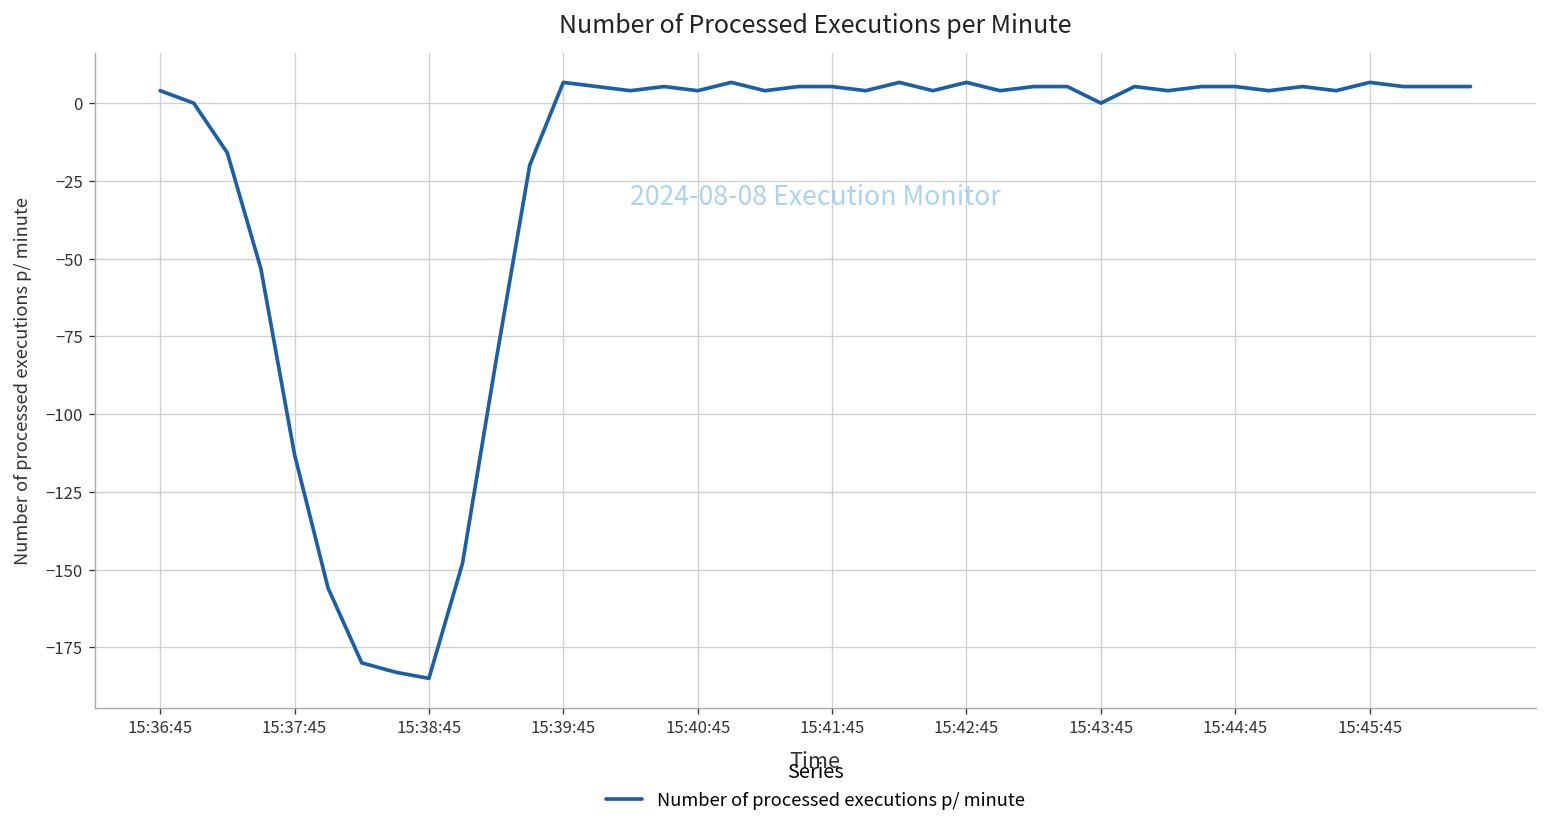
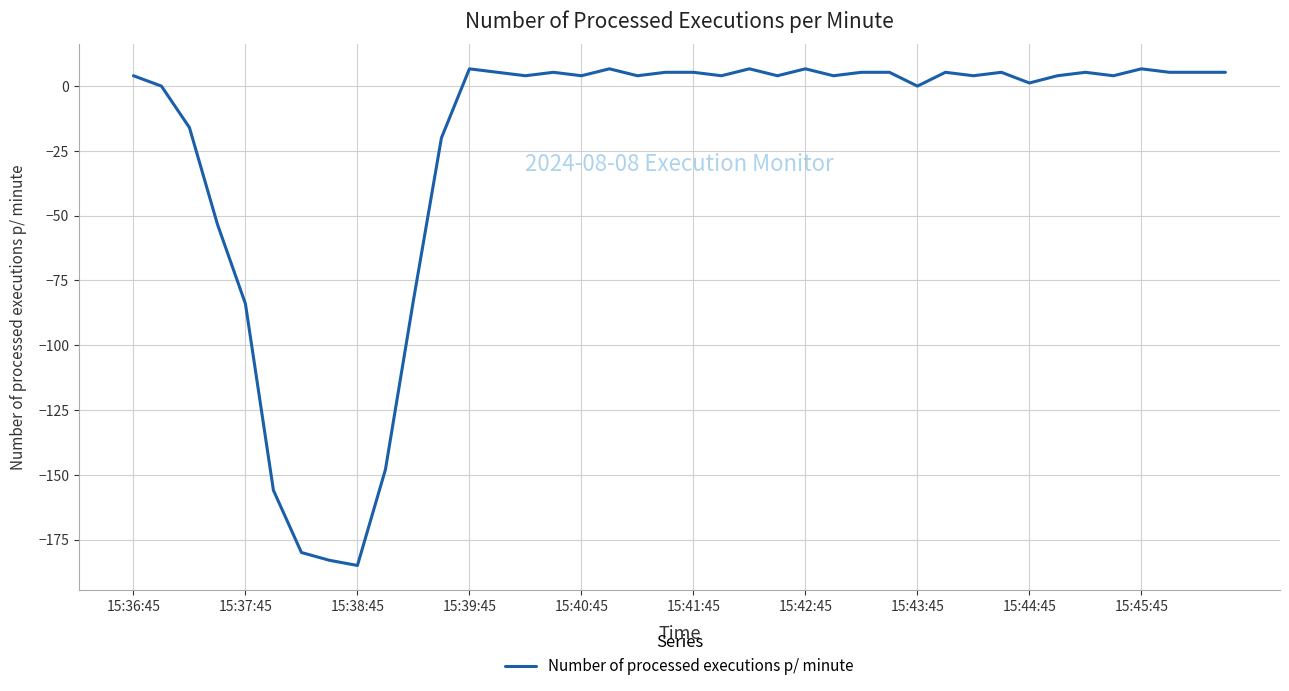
15:37:45: -113 -> -84
15:44:45: 5 -> 1
